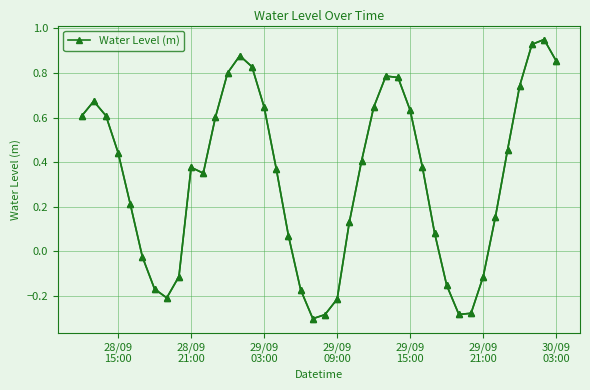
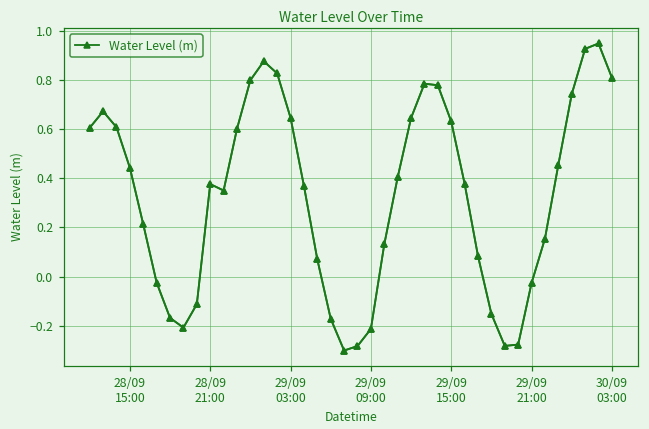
29/09 21:00: -0.11 -> -0.03
30/09 03:00: 0.85 -> 0.81
